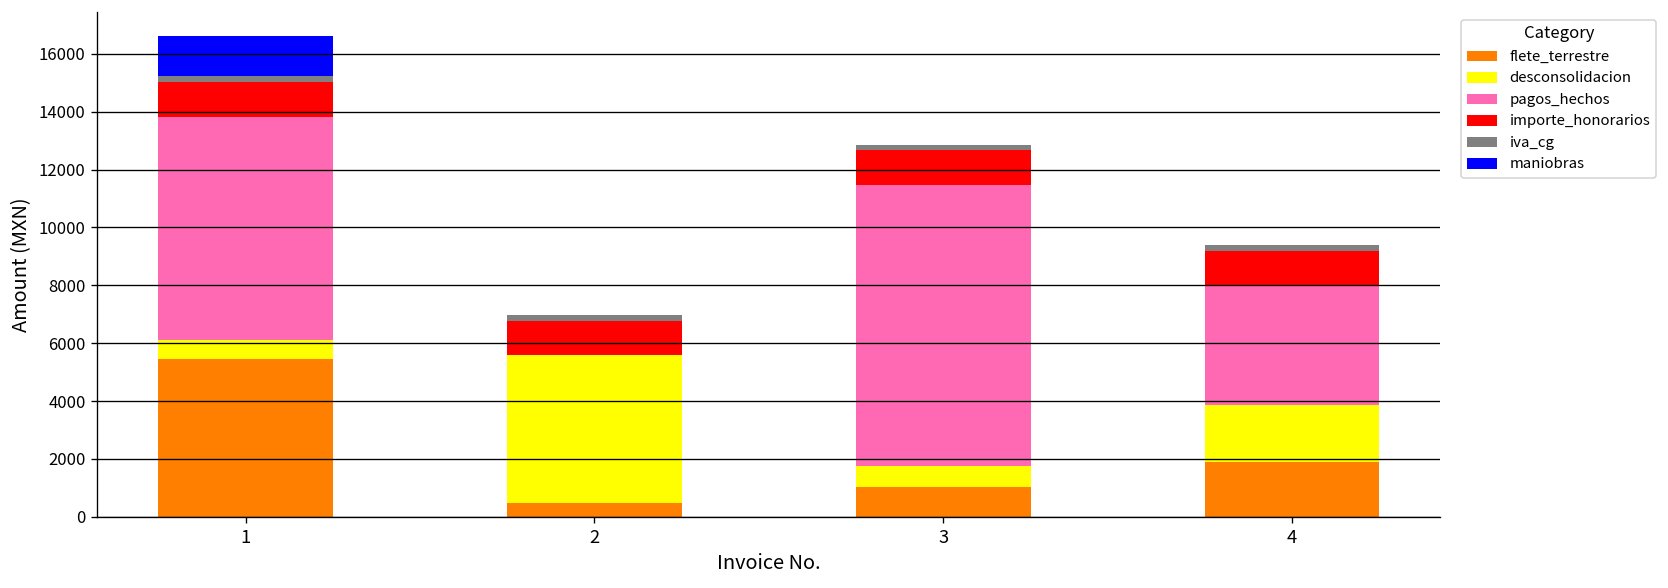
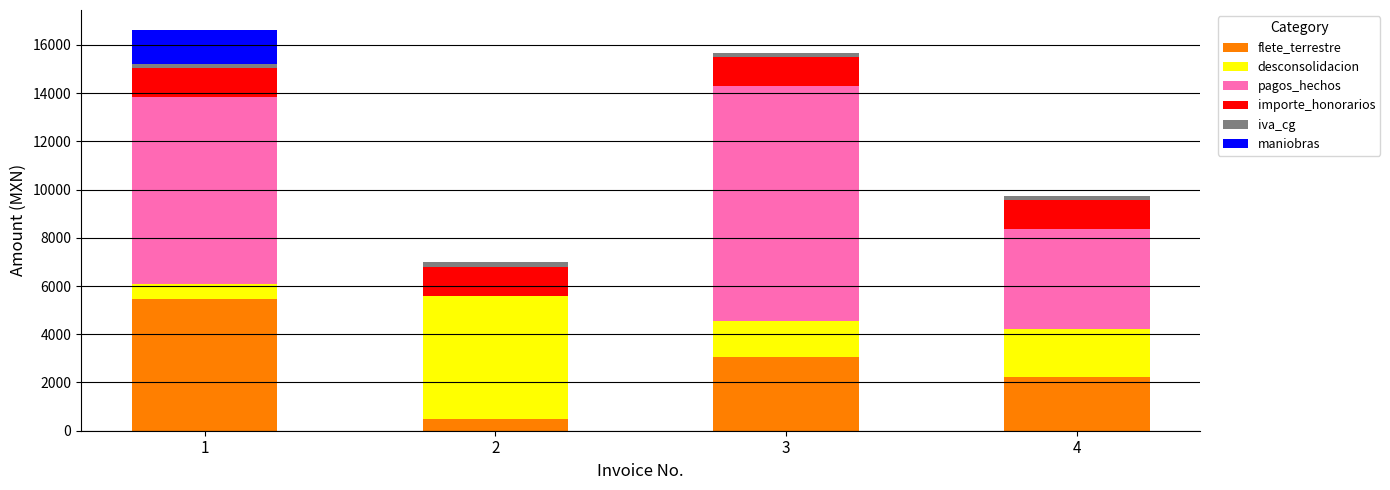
flete_terrestre, 3: 1000 -> 3100
desconsolidacion, 3: 700 -> 1500
flete_terrestre, 4: 1900 -> 2200
